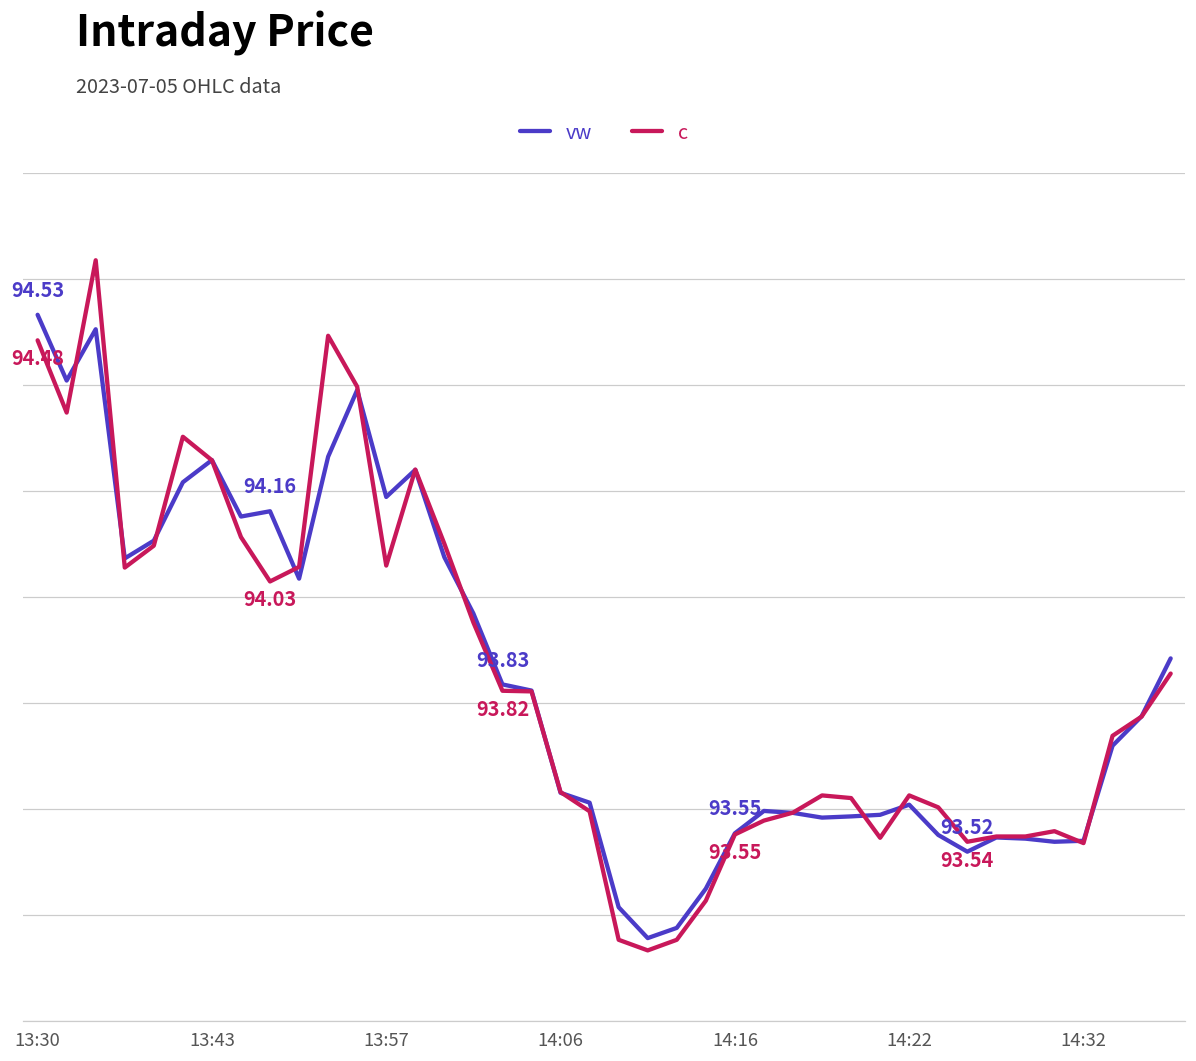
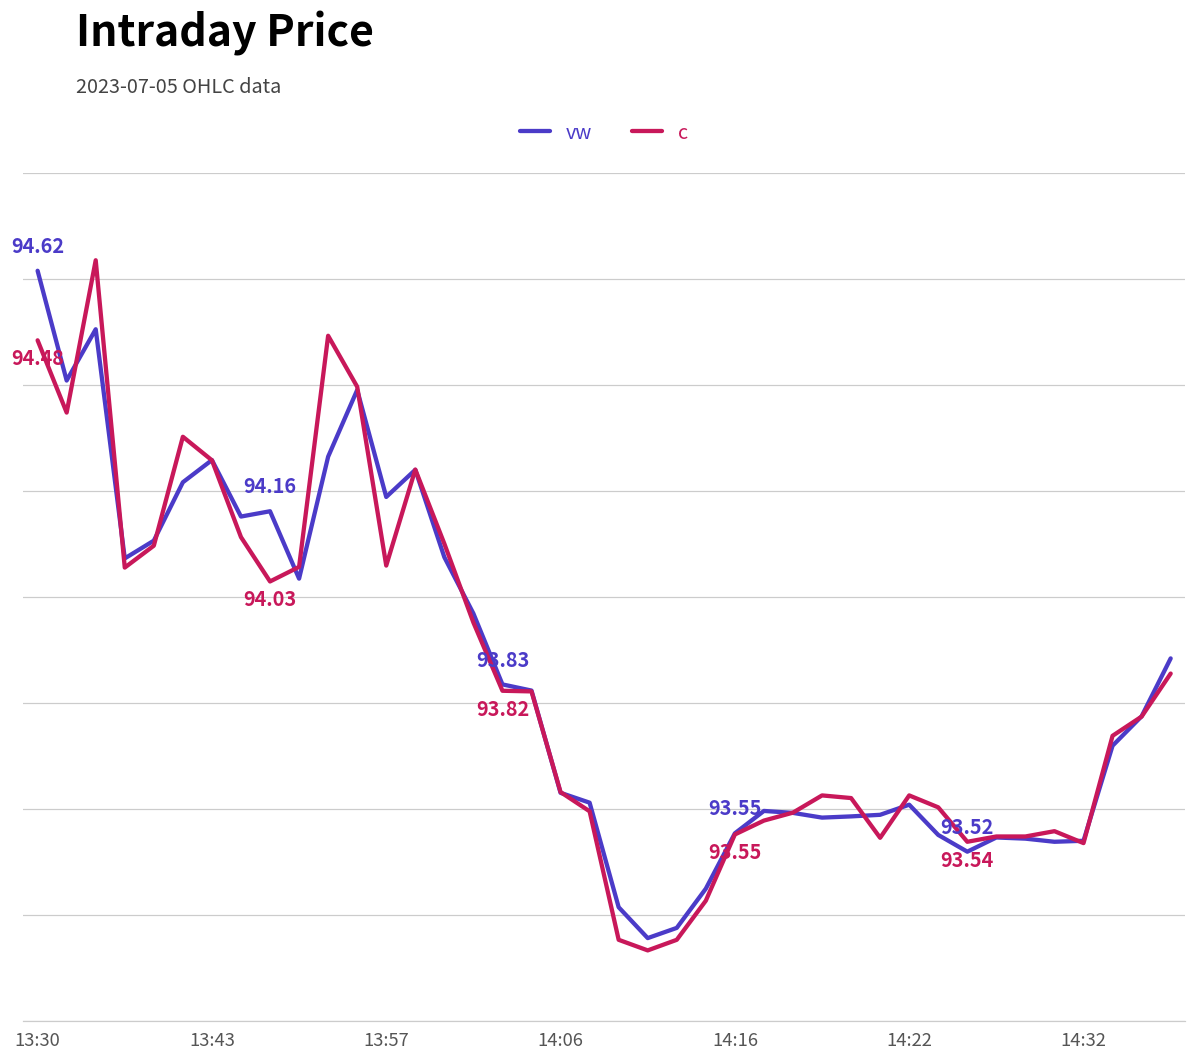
vw, 13:30: 94.53 -> 94.62
